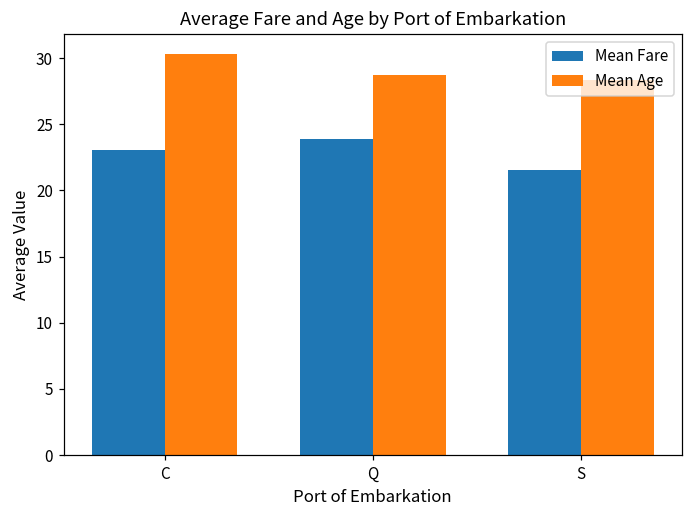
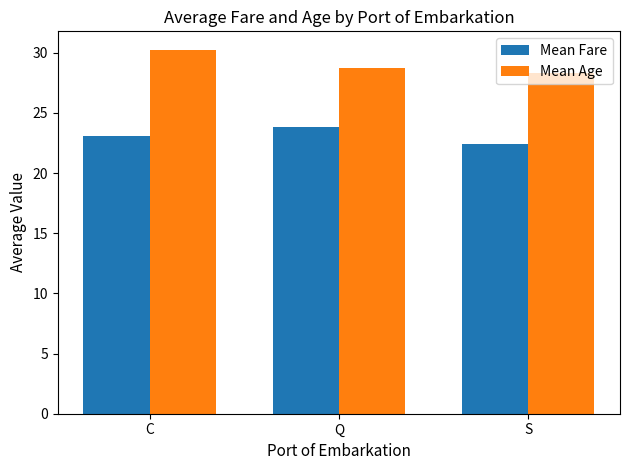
Mean Fare, S: 21.6 -> 22.5
